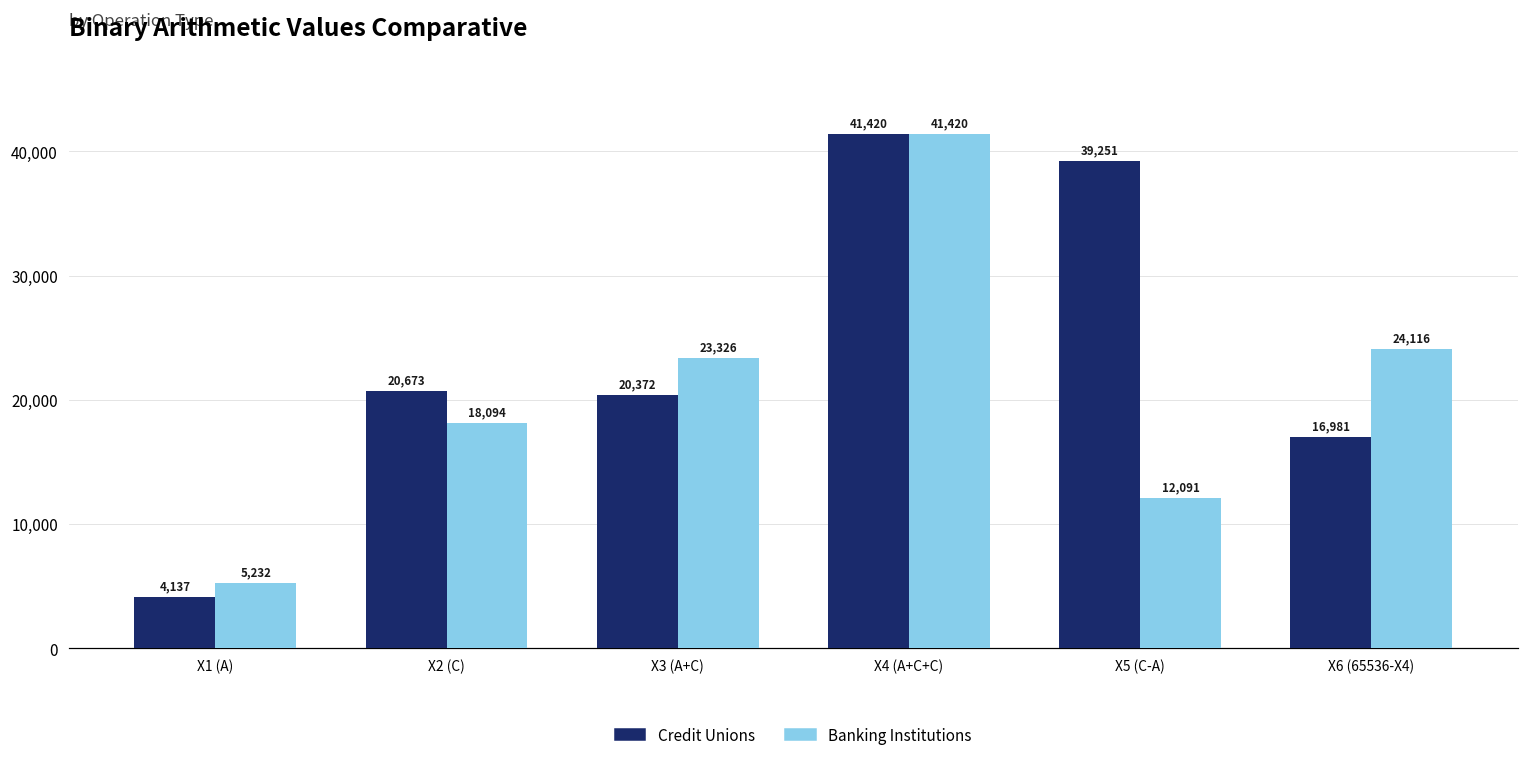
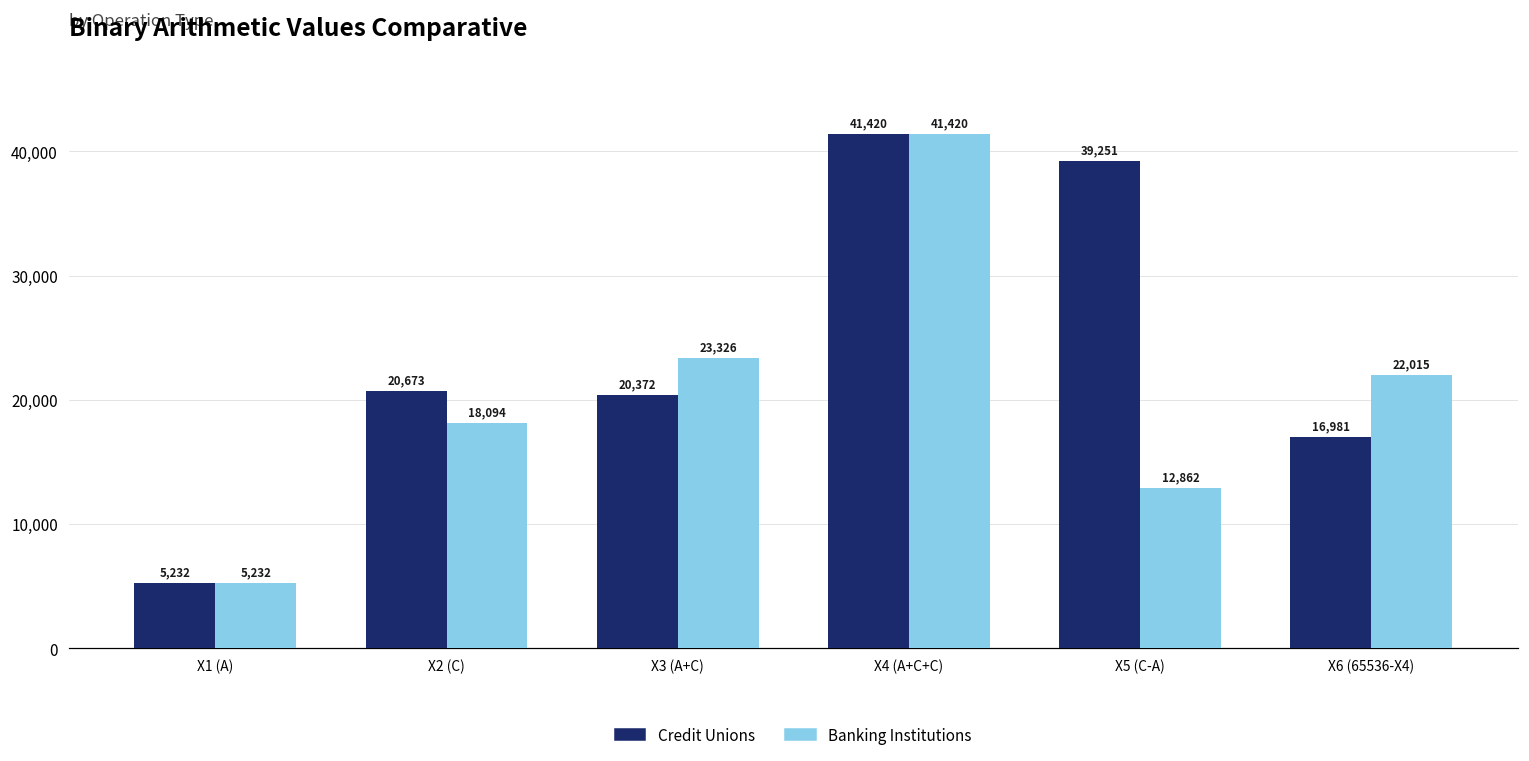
Credit Unions, X1 (A): 4,137 -> 5,232
Banking Institutions, X5 (C-A): 12,091 -> 12,862
Banking Institutions, X6 (65536-X4): 24,116 -> 22,015
